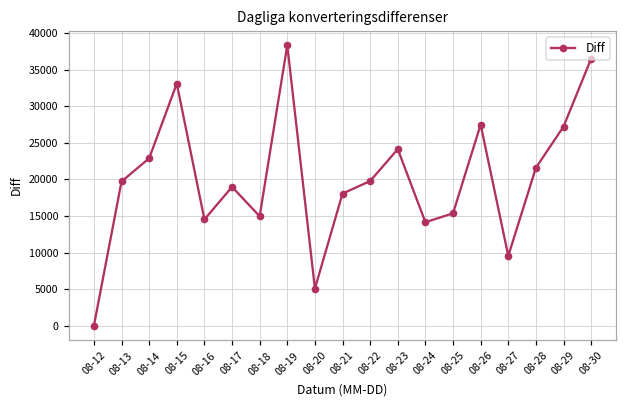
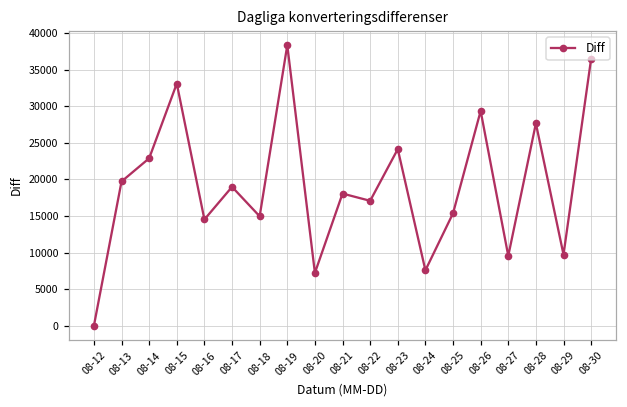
08-20: 5000 -> 7000
08-22: 20000 -> 17000
08-24: 14000 -> 8000
08-26: 27000 -> 29000
08-28: 22000 -> 28000
08-29: 27000 -> 10000
